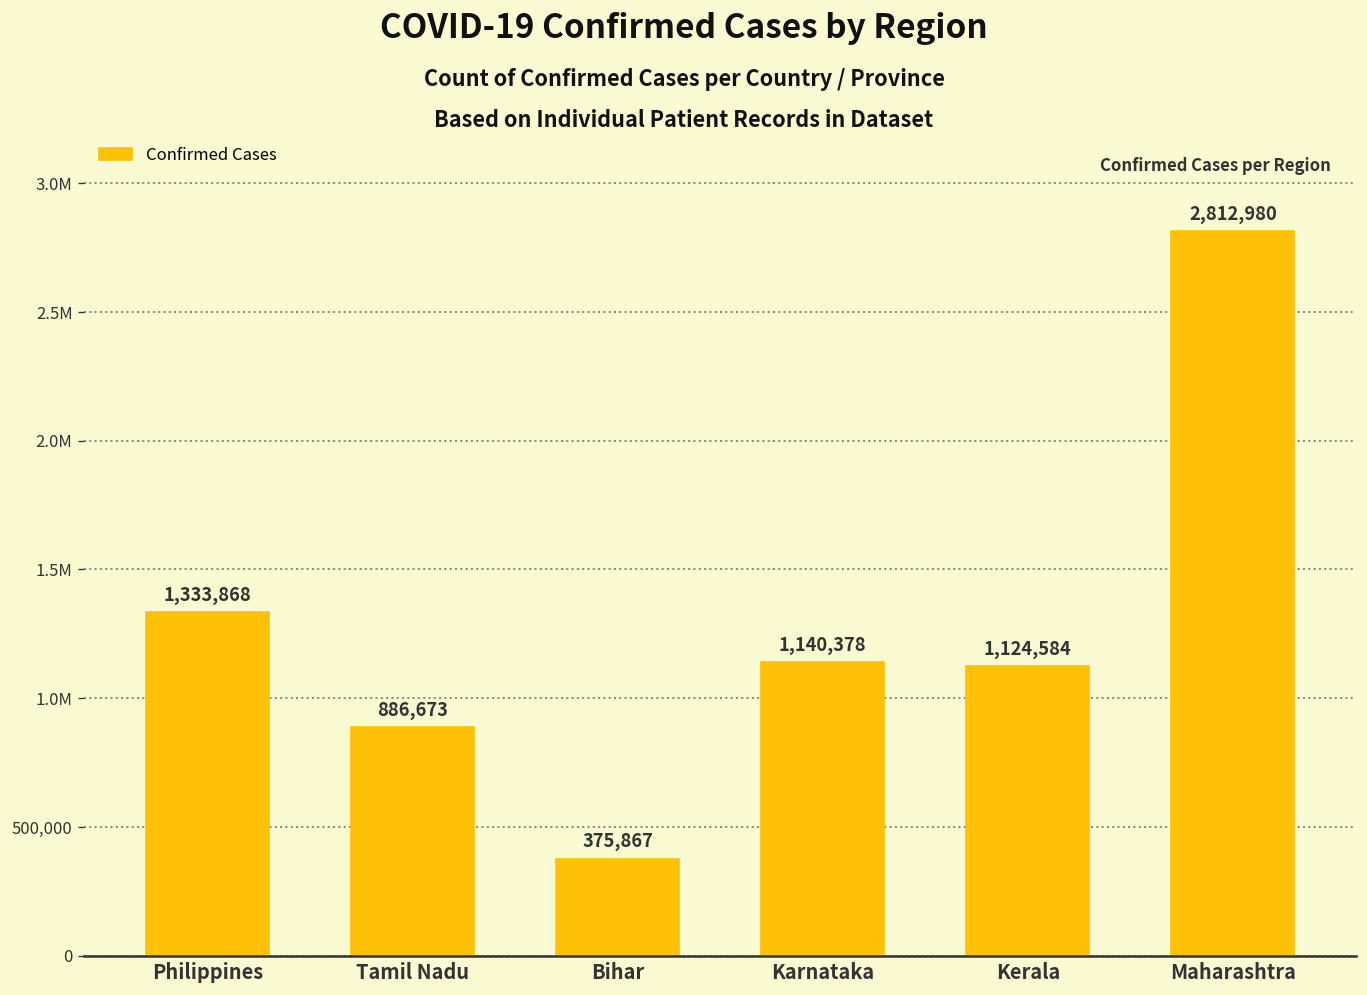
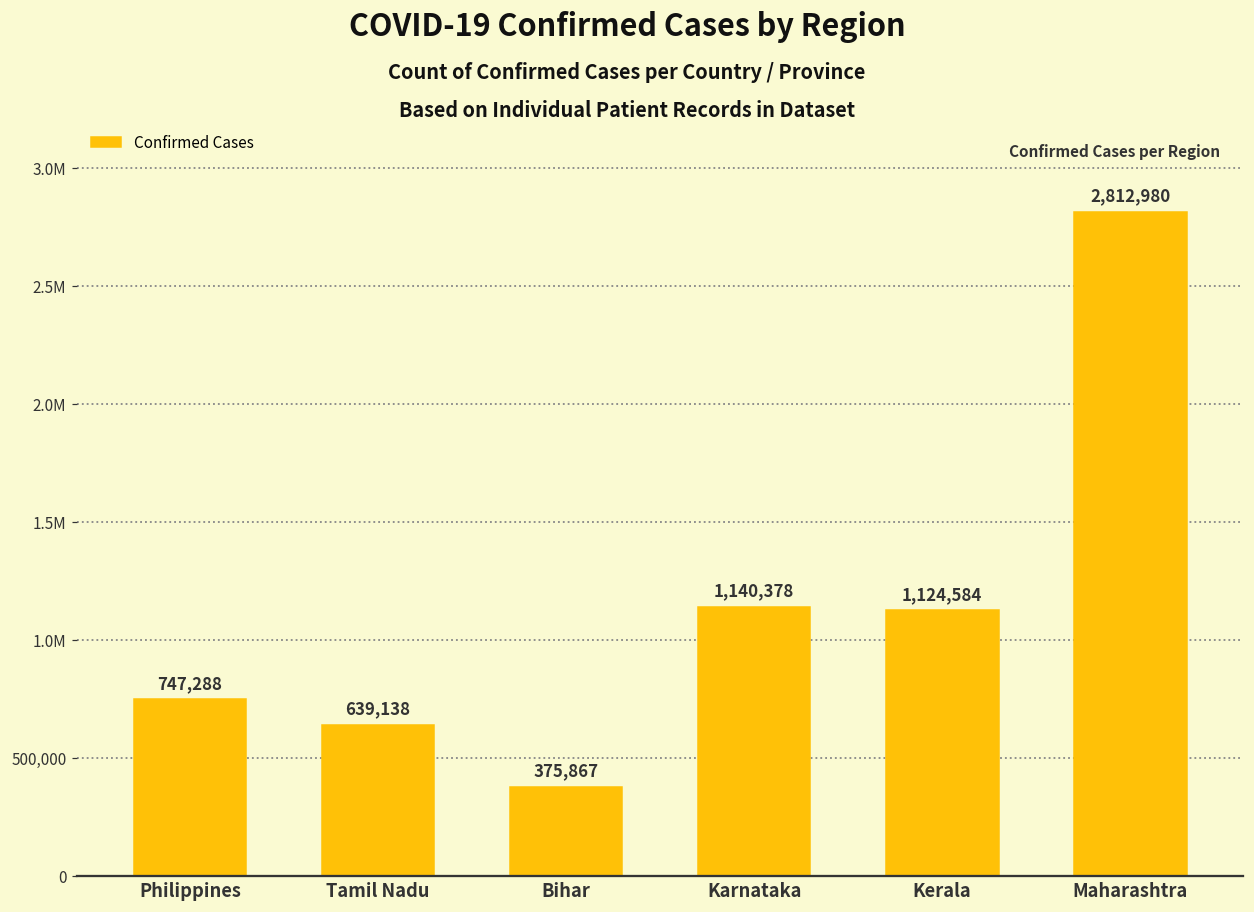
Philippines: 1,333,868 -> 747,288
Tamil Nadu: 886,673 -> 639,138
